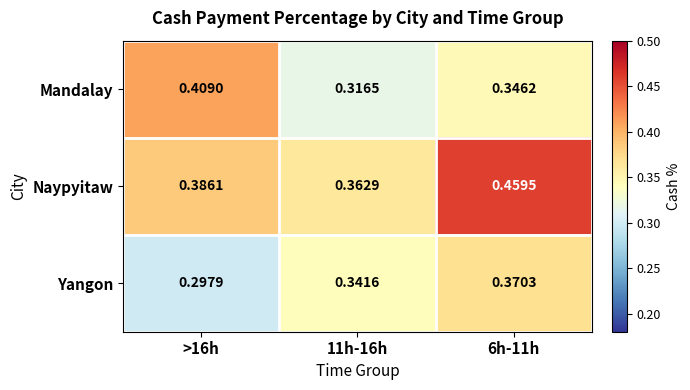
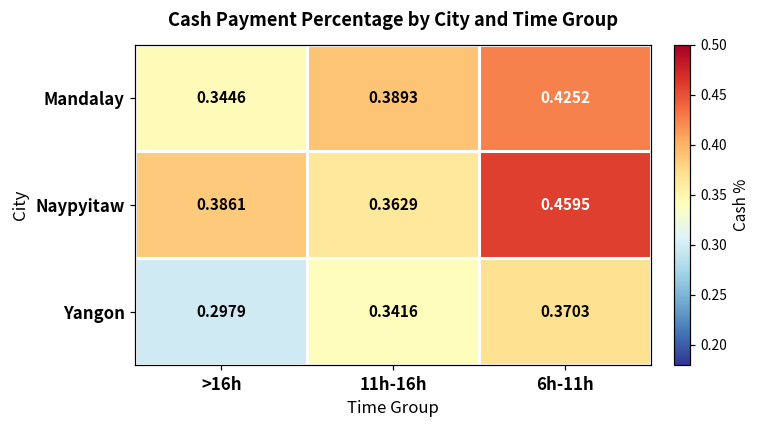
Mandalay, >16h: 0.4090 -> 0.3446
Mandalay, 11h-16h: 0.3165 -> 0.3893
Mandalay, 6h-11h: 0.3462 -> 0.4252
